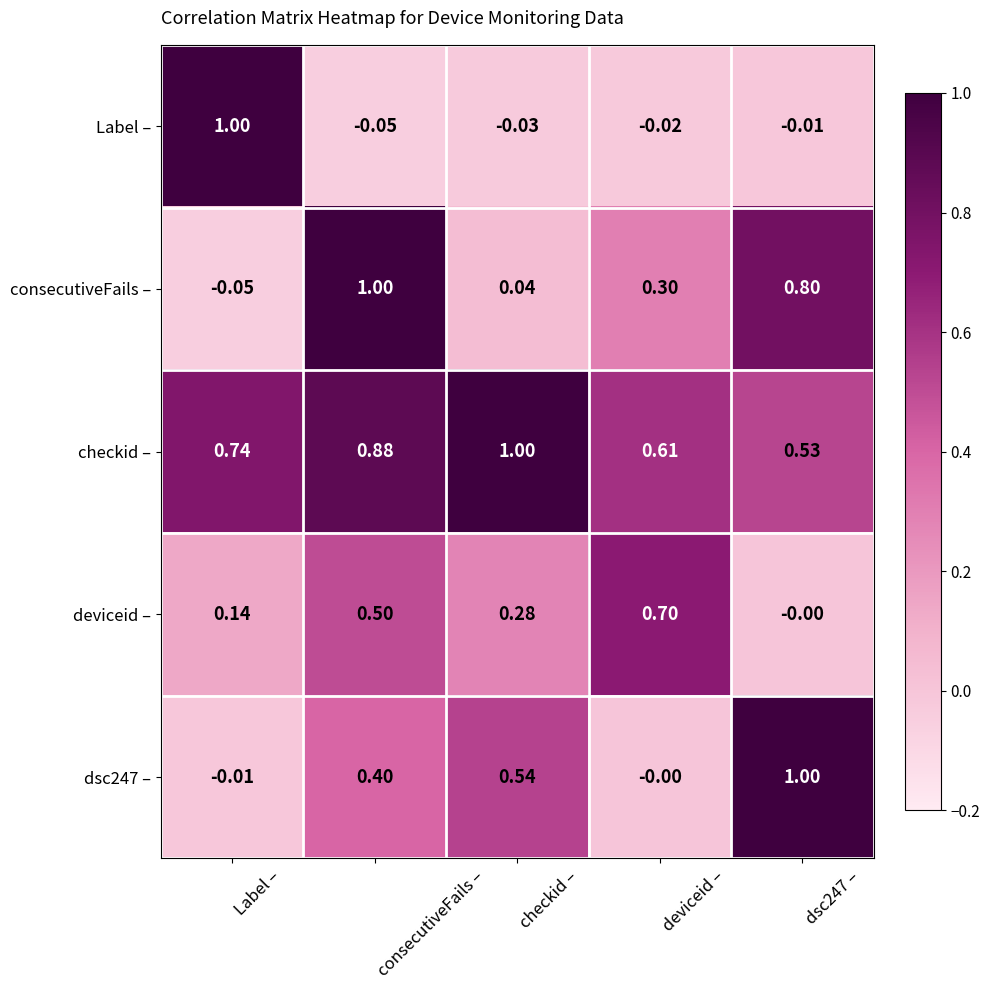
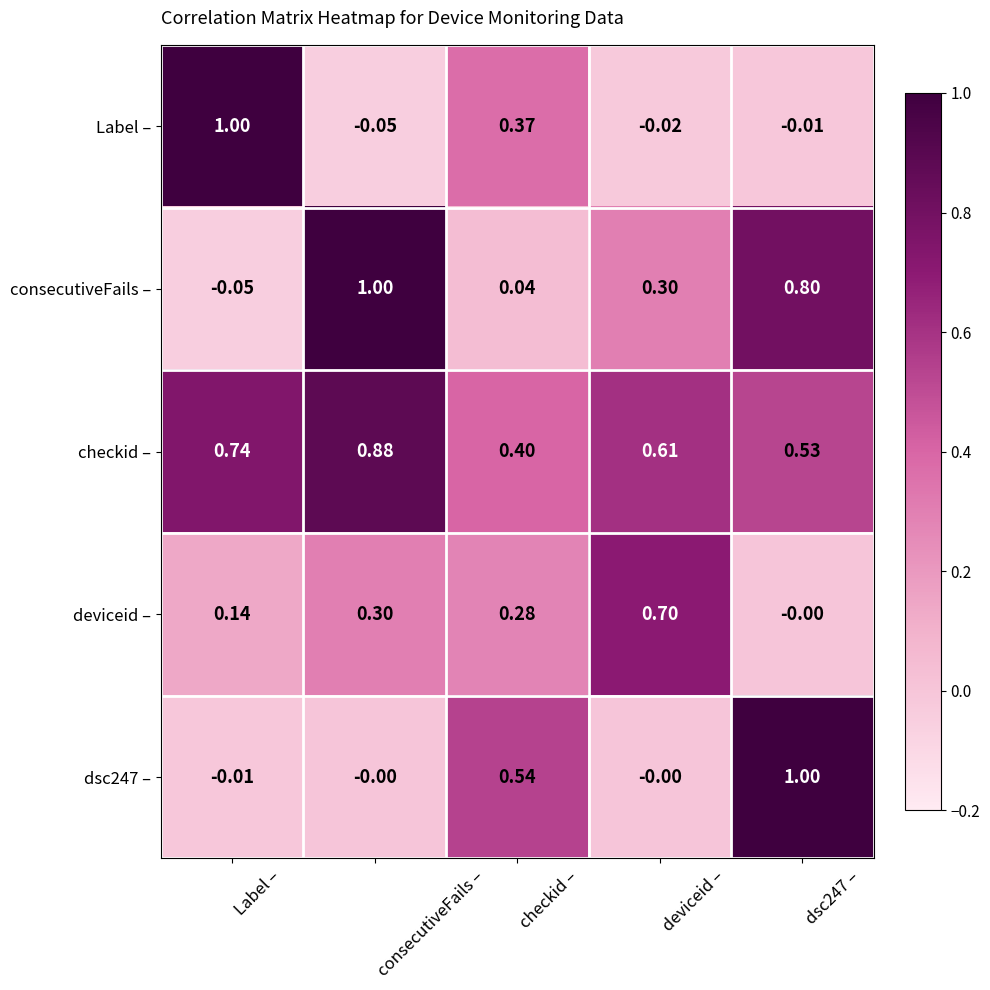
Label –, checkid –: -0.03 -> 0.37
checkid –, checkid –: 1.00 -> 0.40
deviceid –, consecutiveFails –: 0.50 -> 0.30
dsc247 –, consecutiveFails –: 0.40 -> -0.00
